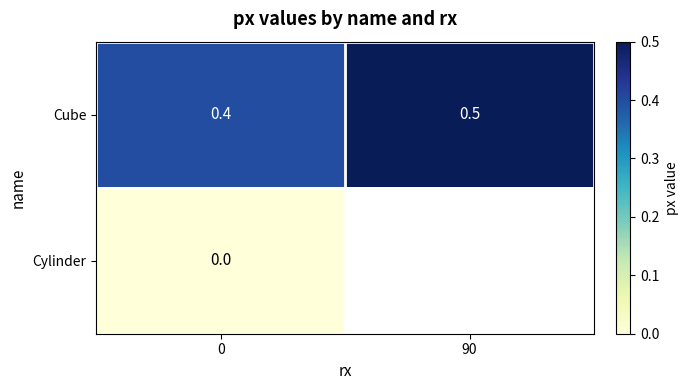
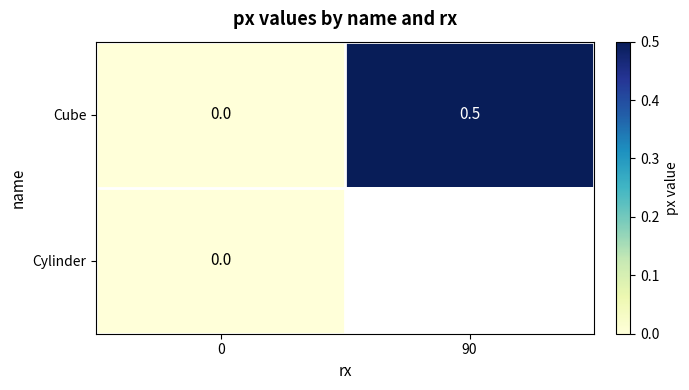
Cube, 0: 0.4 -> 0.0
